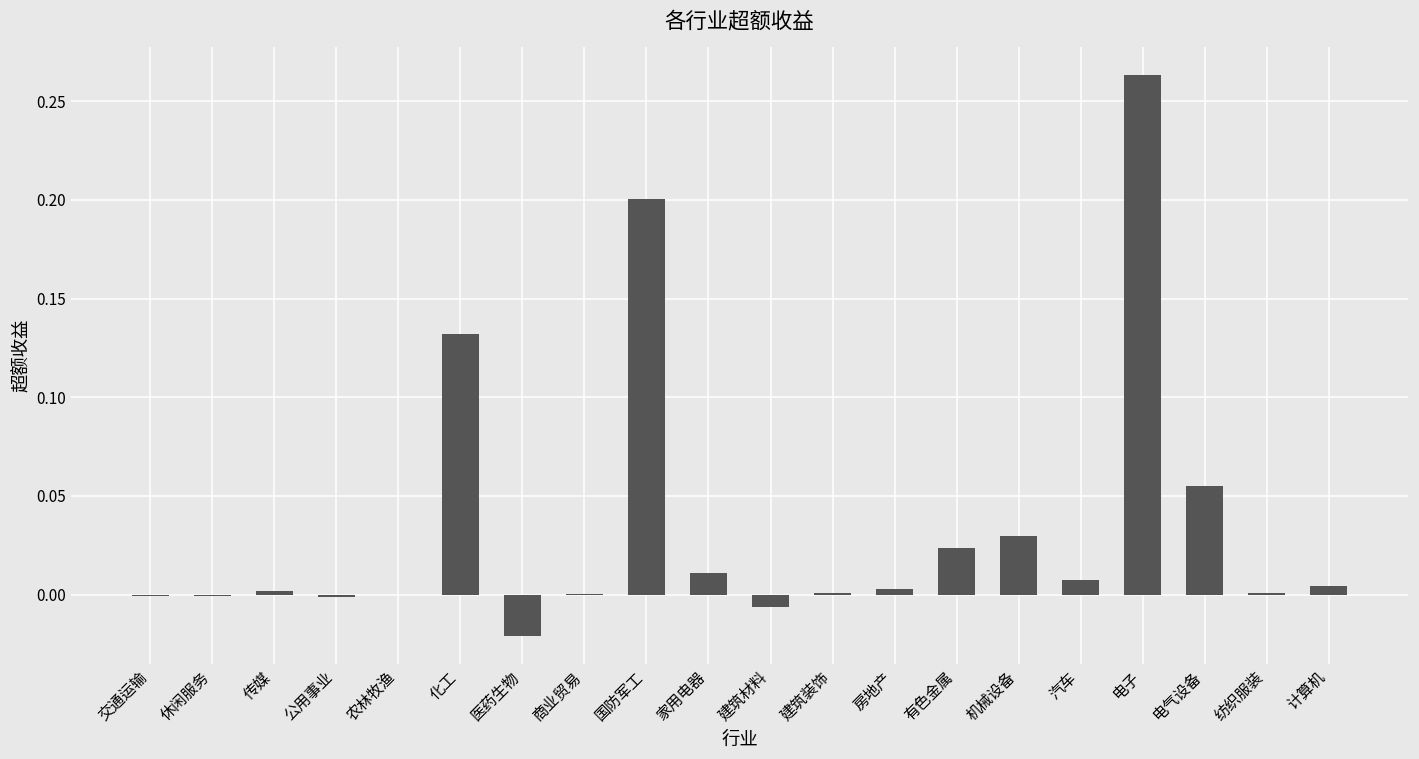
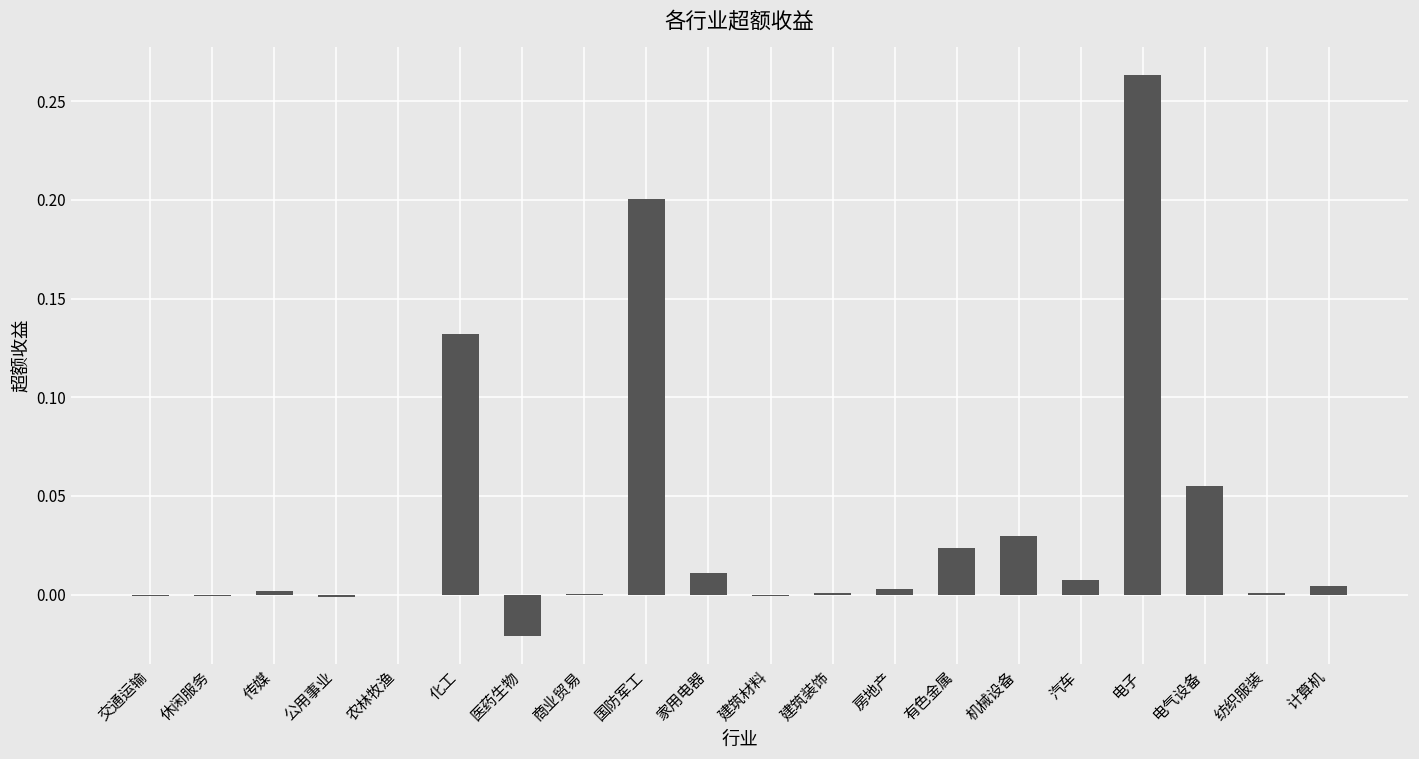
建筑材料: -0.006 -> -0.001
